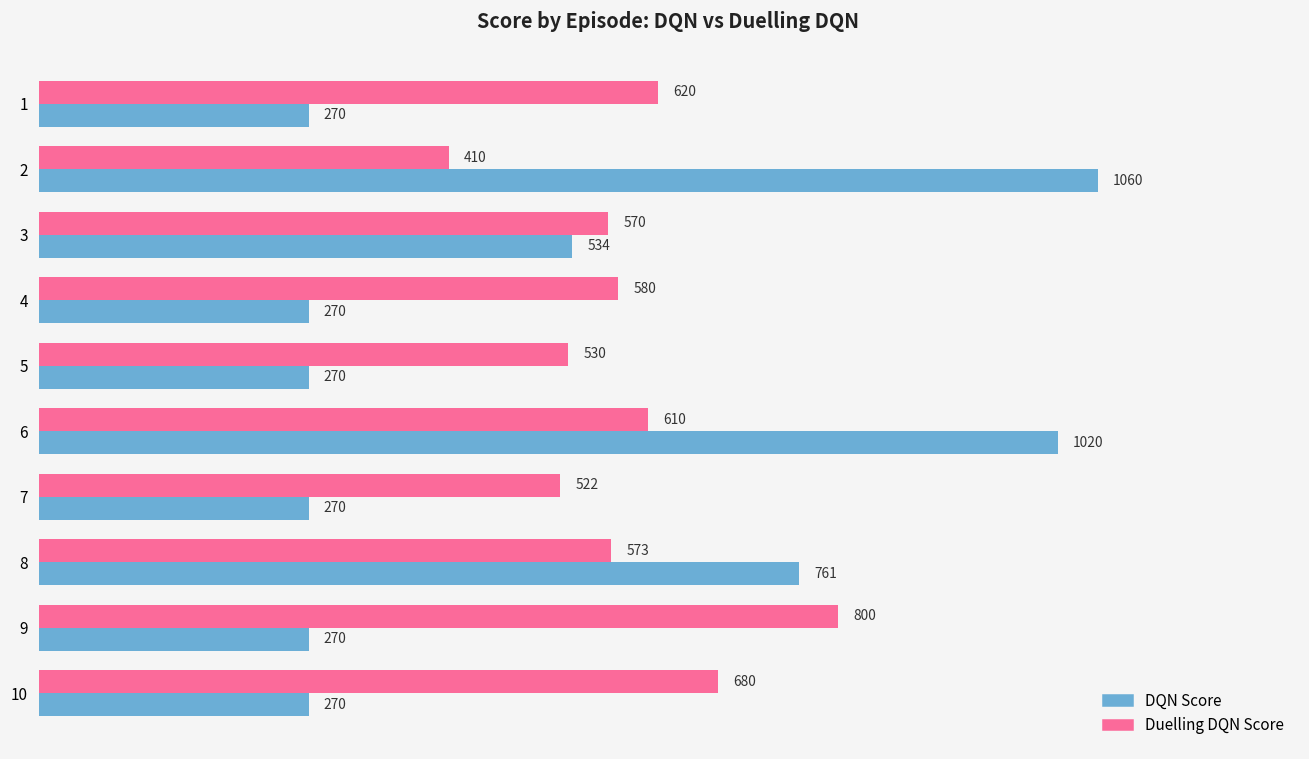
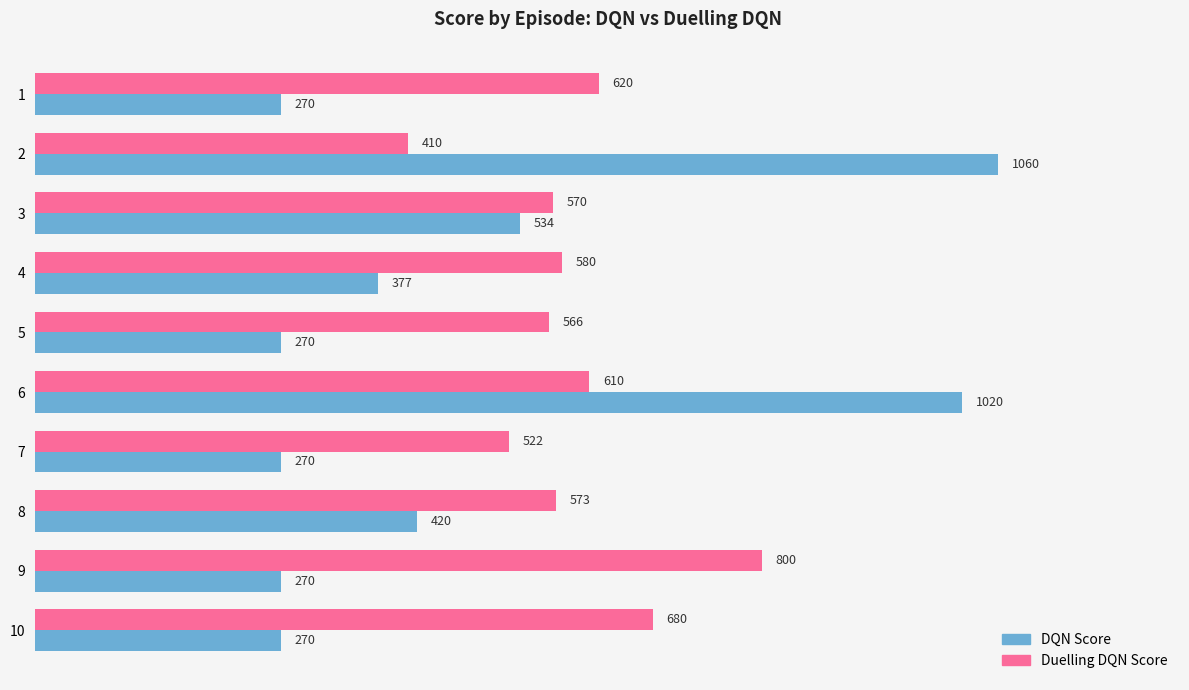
DQN Score, 4: 270 -> 377
Duelling DQN Score, 5: 530 -> 566
DQN Score, 8: 761 -> 420
